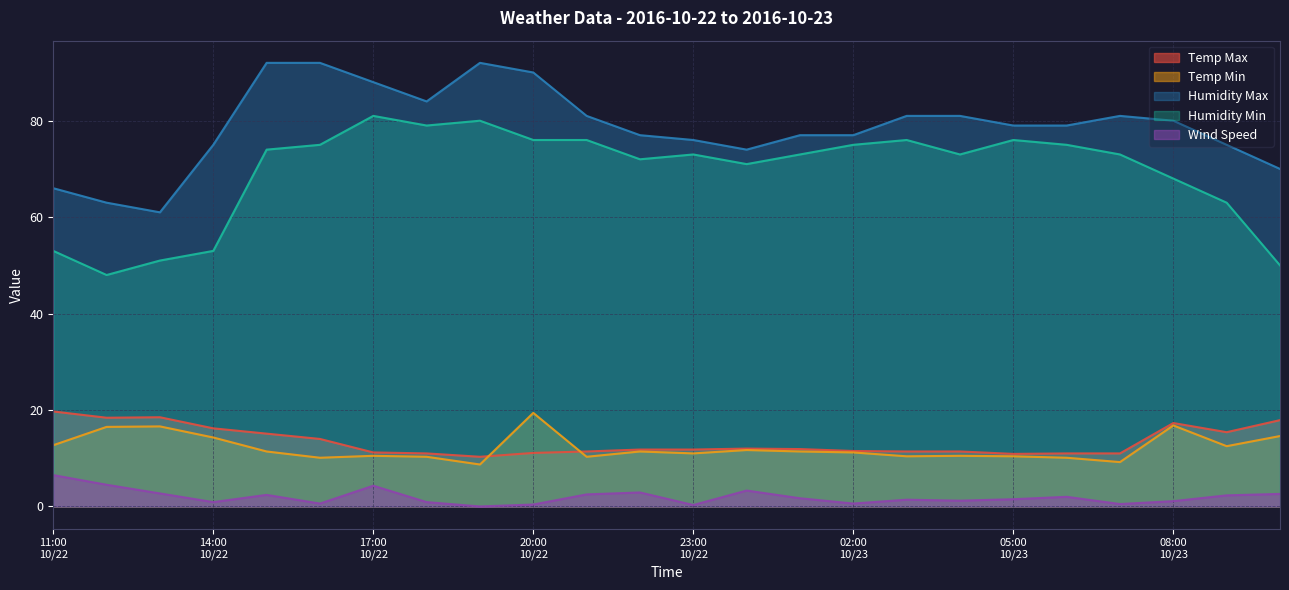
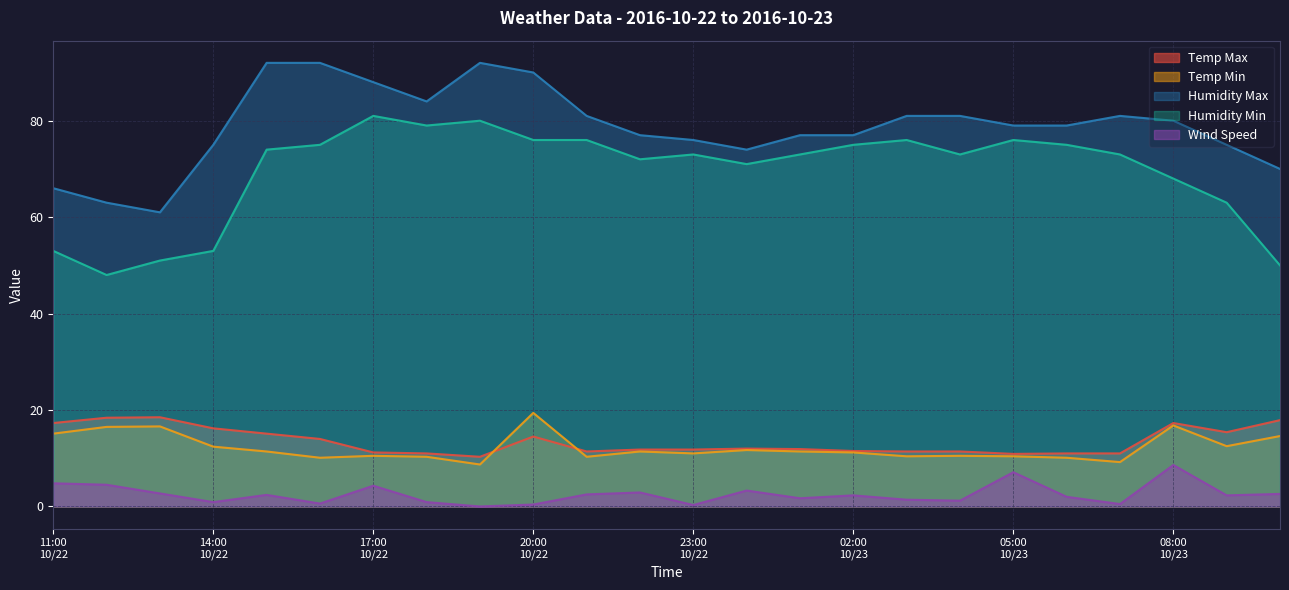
Temp Max, 11:00 10/22: 20 -> 17
Temp Min, 11:00 10/22: 13 -> 15
Wind Speed, 11:00 10/22: 7 -> 5
Temp Min, 14:00 10/22: 14 -> 12
Temp Max, 20:00 10/22: 11 -> 15
Wind Speed, 02:00 10/23: 1 -> 2
Wind Speed, 05:00 10/23: 2 -> 7
Wind Speed, 08:00 10/23: 1 -> 9
